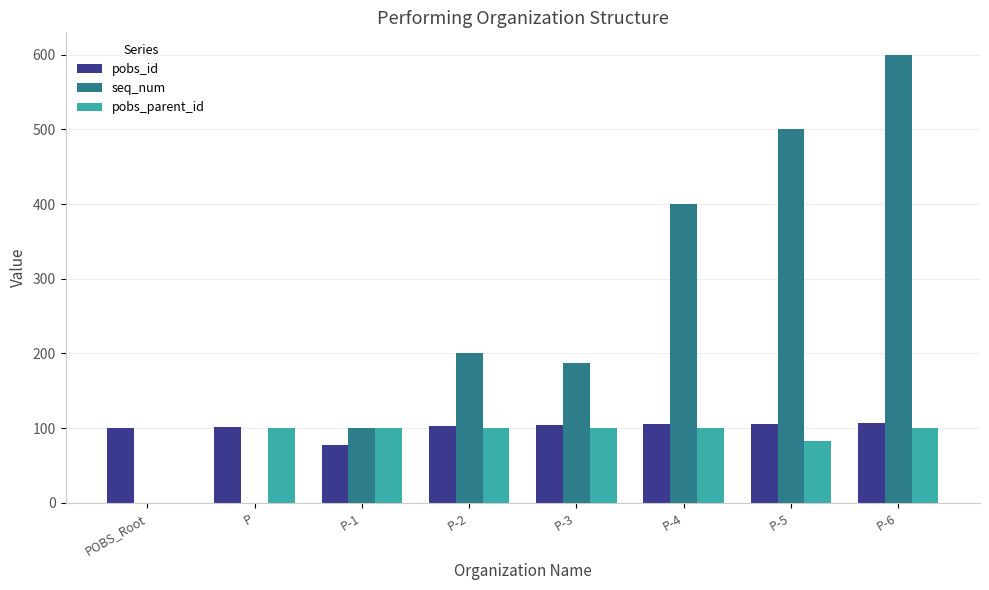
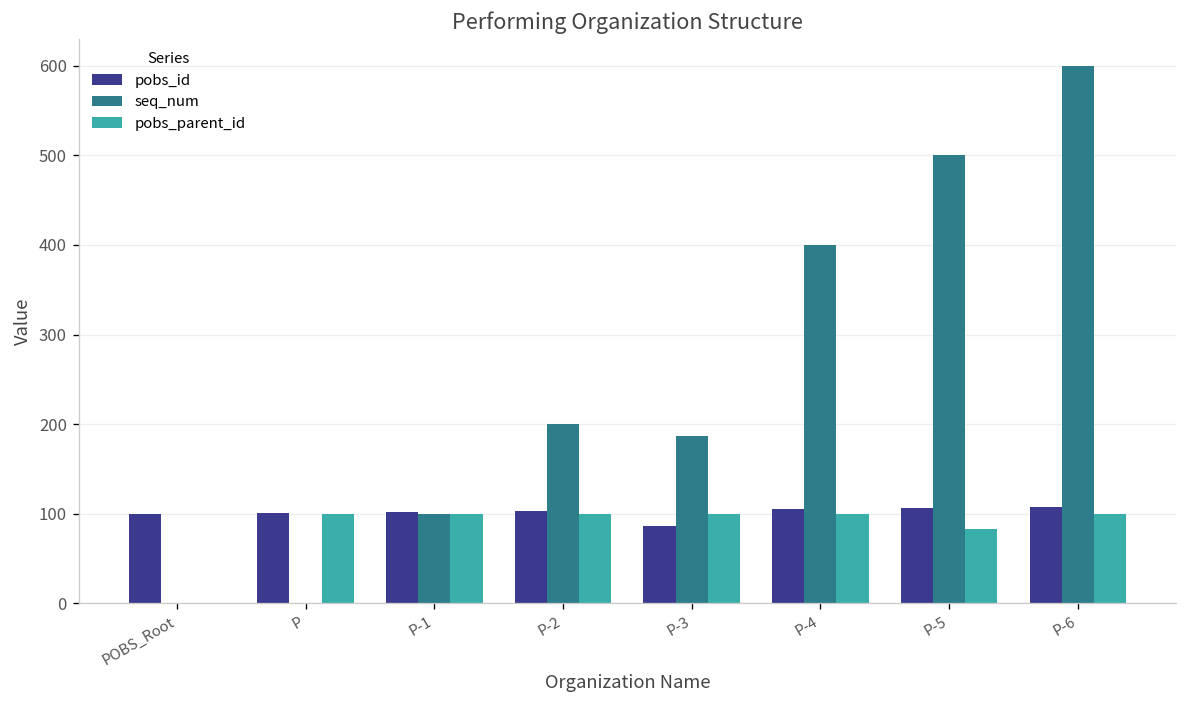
pobs_id, P-1: 80 -> 100
pobs_id, P-3: 100 -> 90
